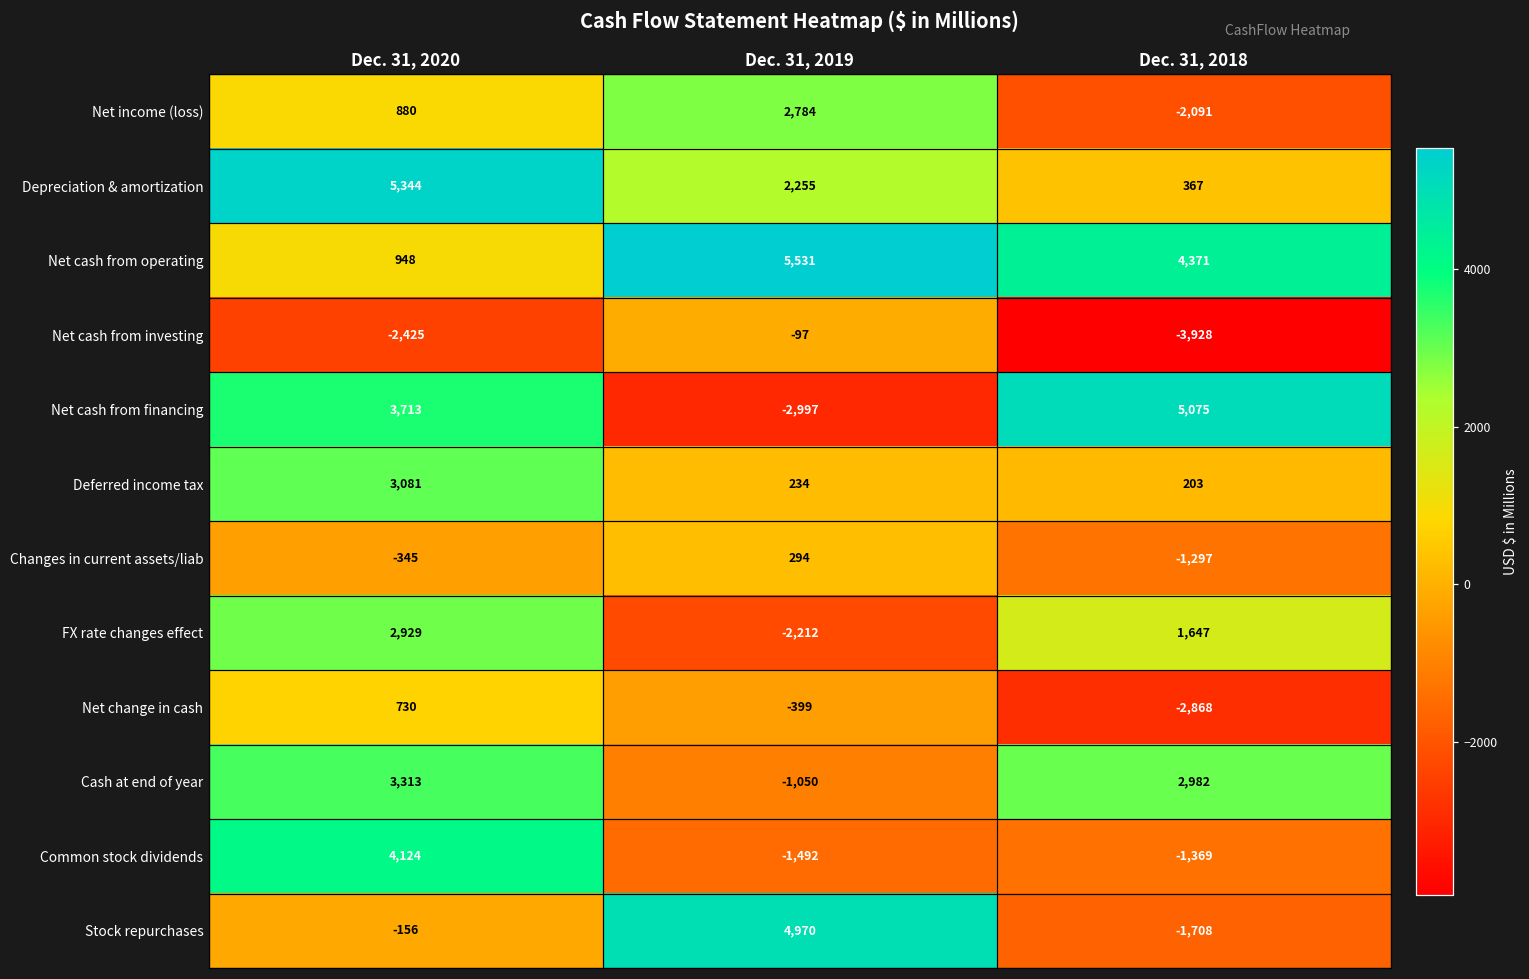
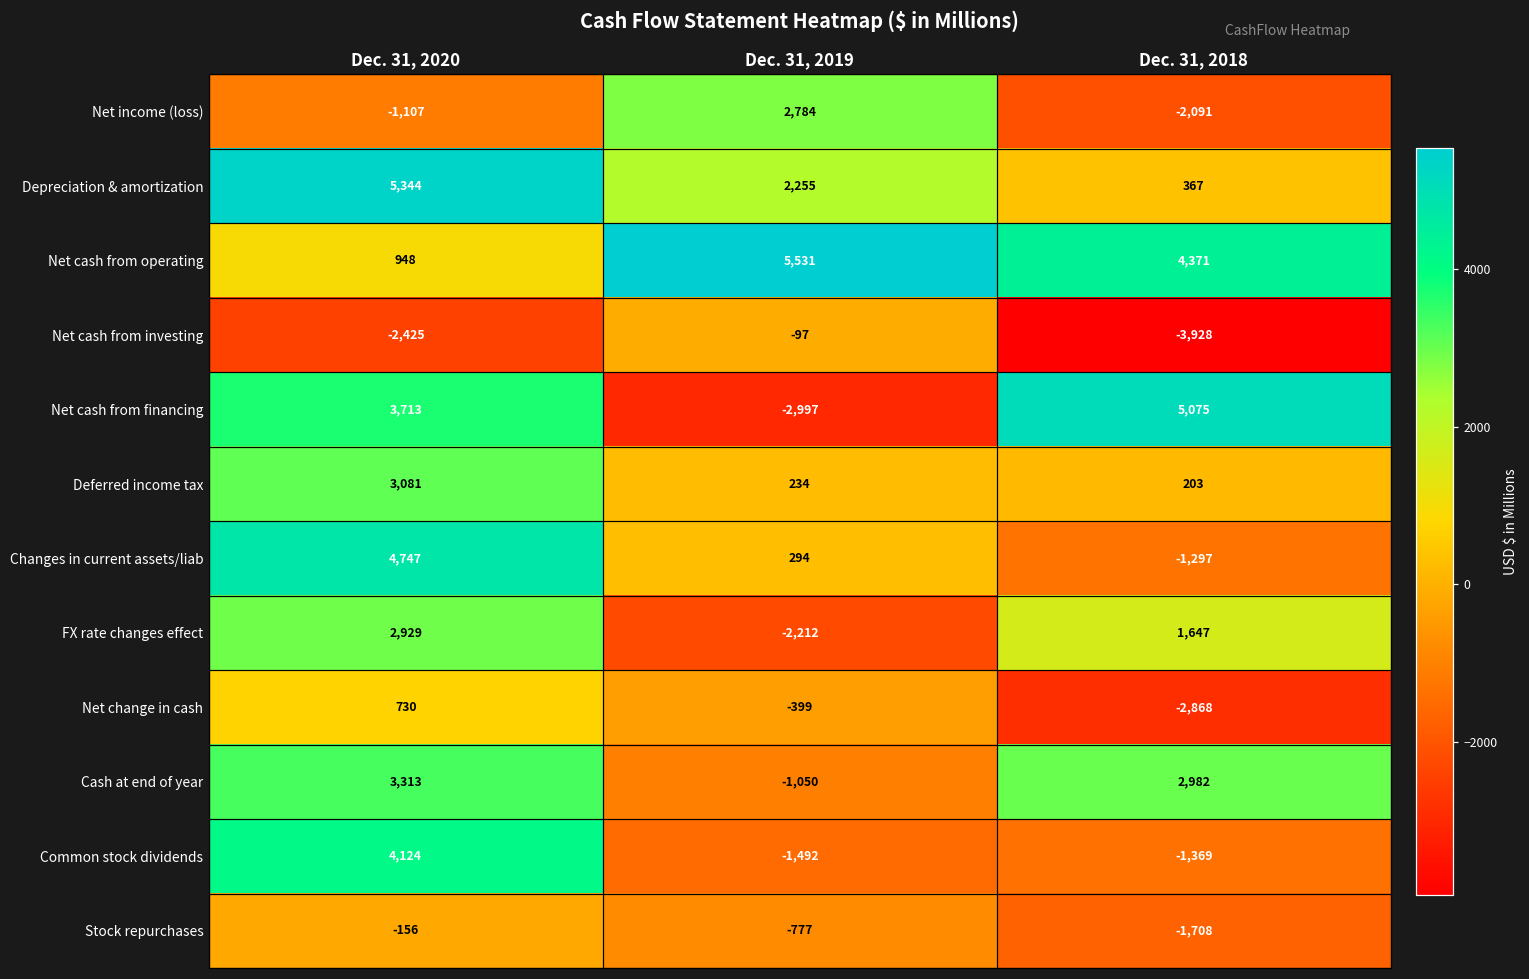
Net income (loss), Dec. 31, 2020: 880 -> -1,107
Changes in current assets/liab, Dec. 31, 2020: -345 -> 4,747
Stock repurchases, Dec. 31, 2019: 4,970 -> -777
